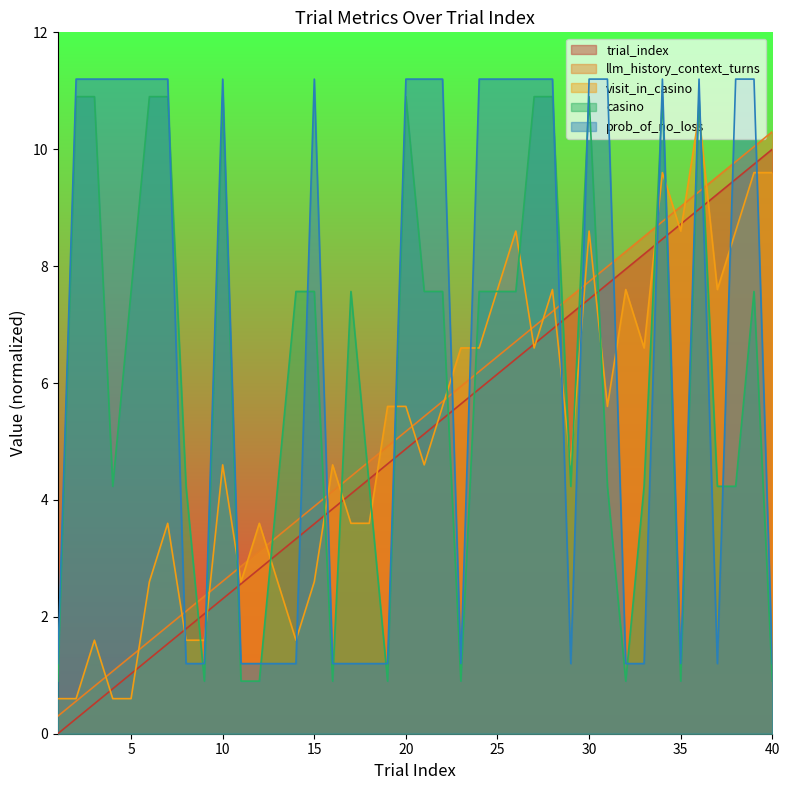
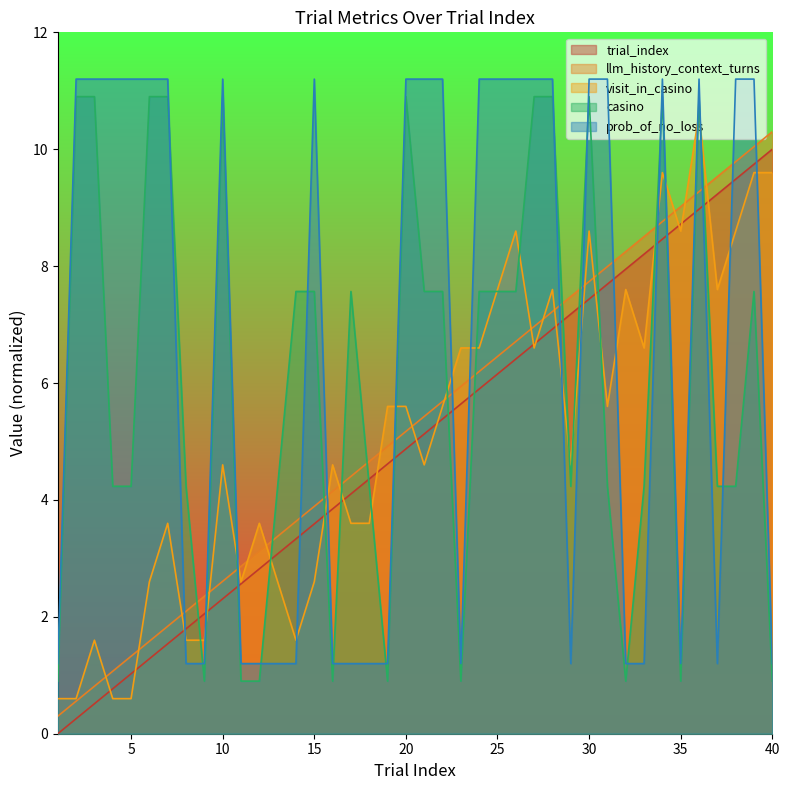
casino, 5: 7.6 -> 4.2
